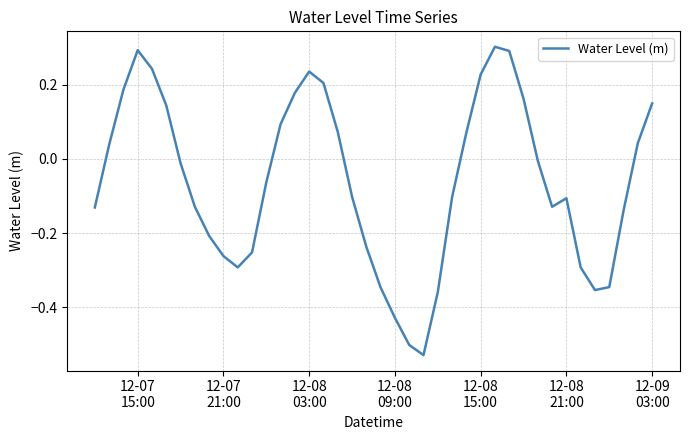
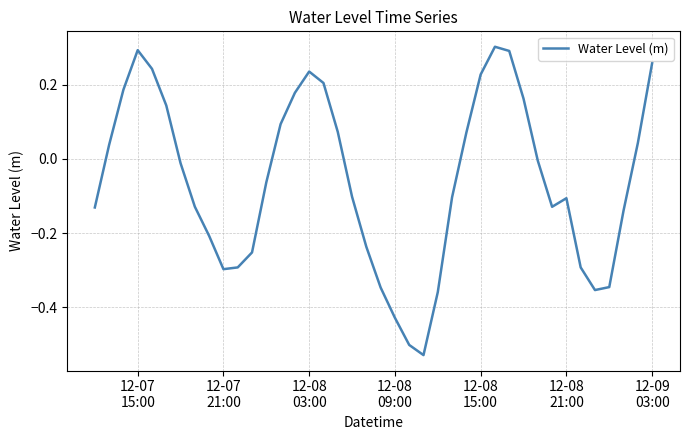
12-07 21:00: -0.26 -> -0.30
12-09 03:00: 0.15 -> 0.26
